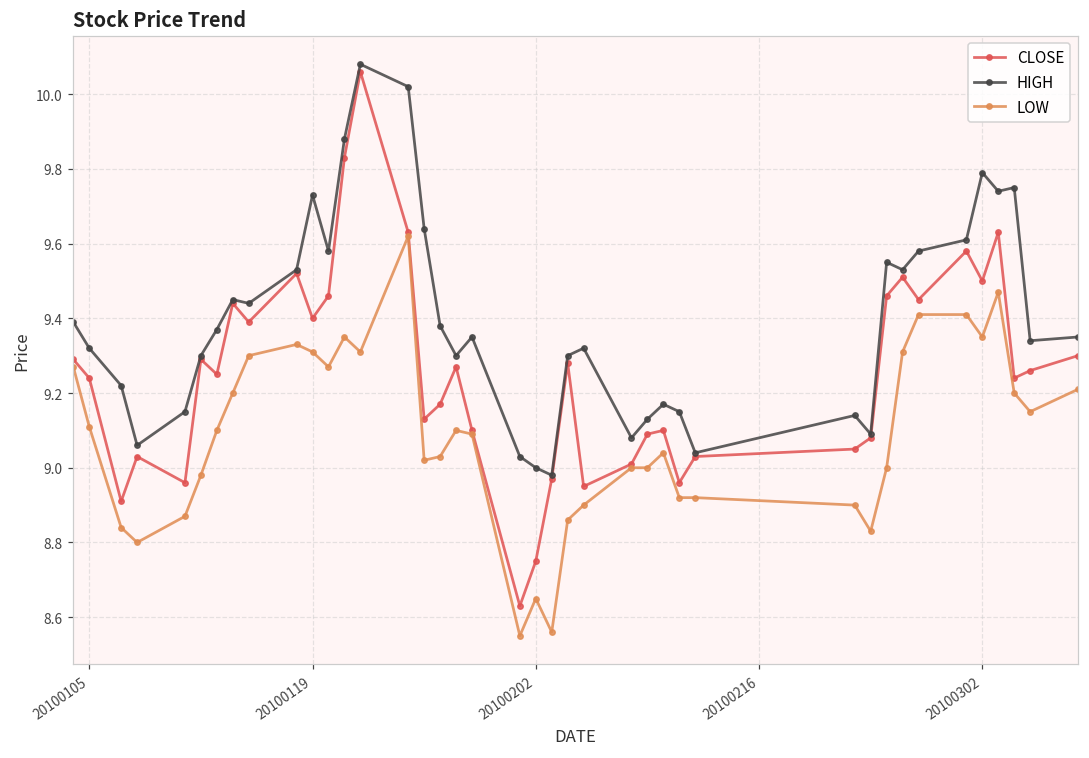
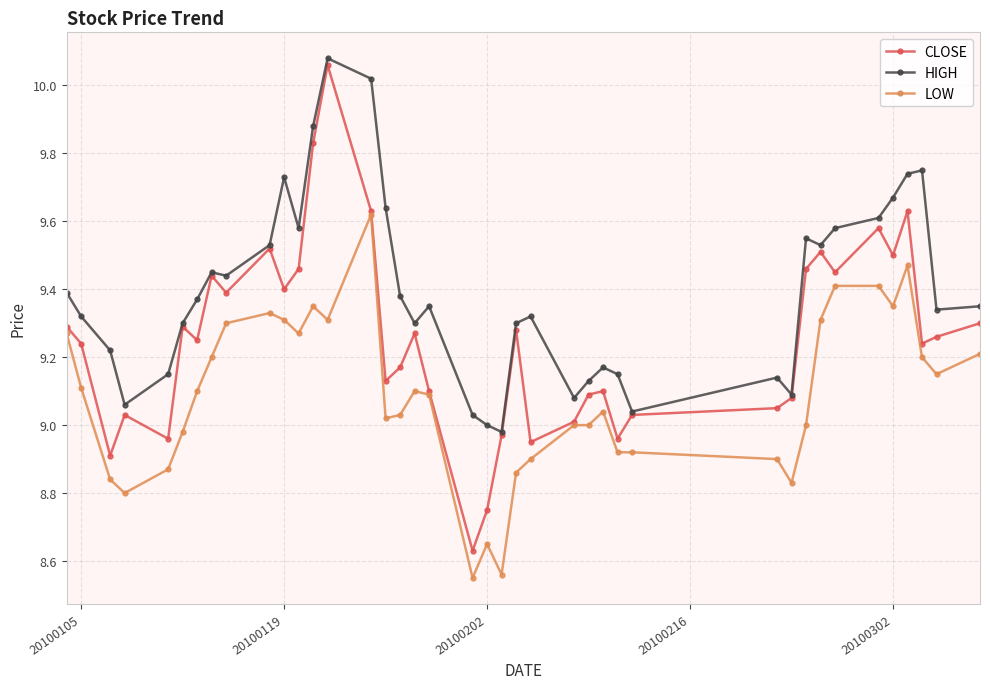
HIGH, 20100302: 9.79 -> 9.67
